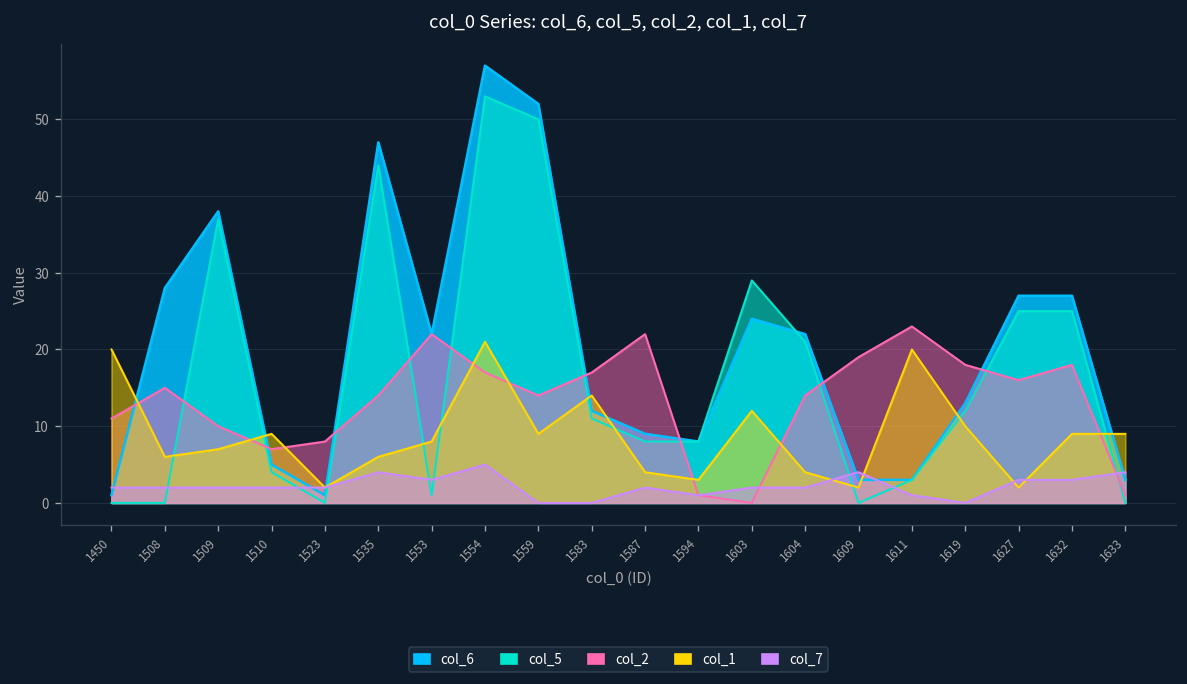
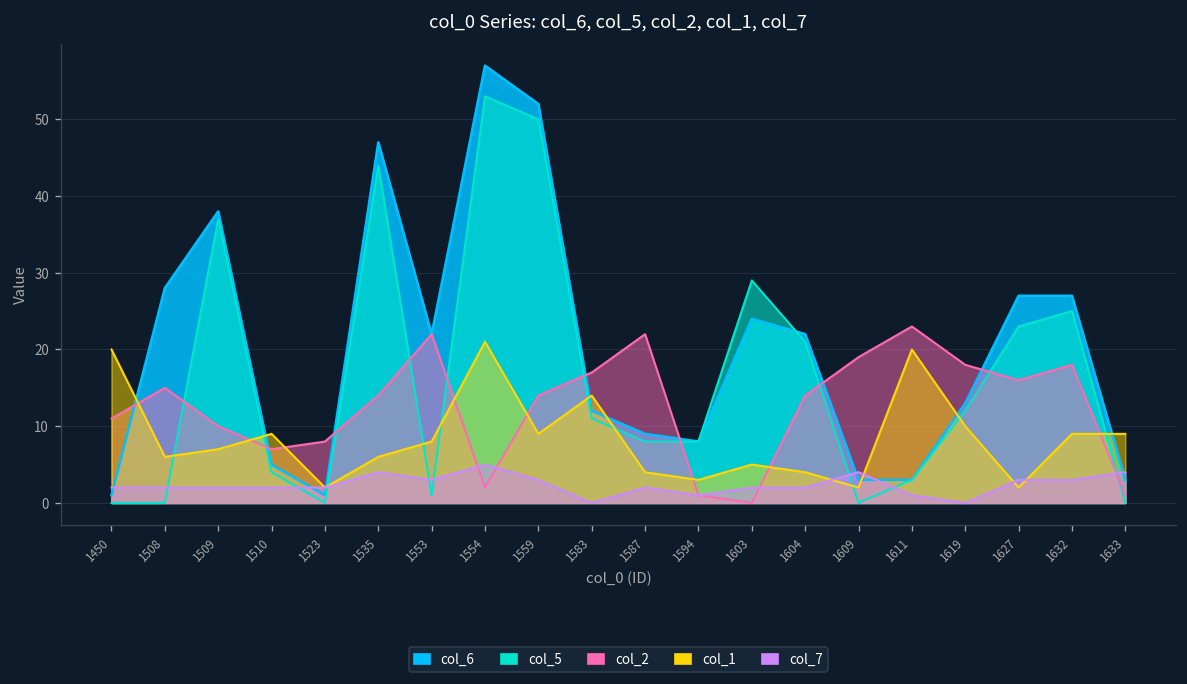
col_2, 1554: 17 -> 2
col_7, 1559: 0 -> 3
col_1, 1603: 12 -> 5
col_5, 1627: 25 -> 23
